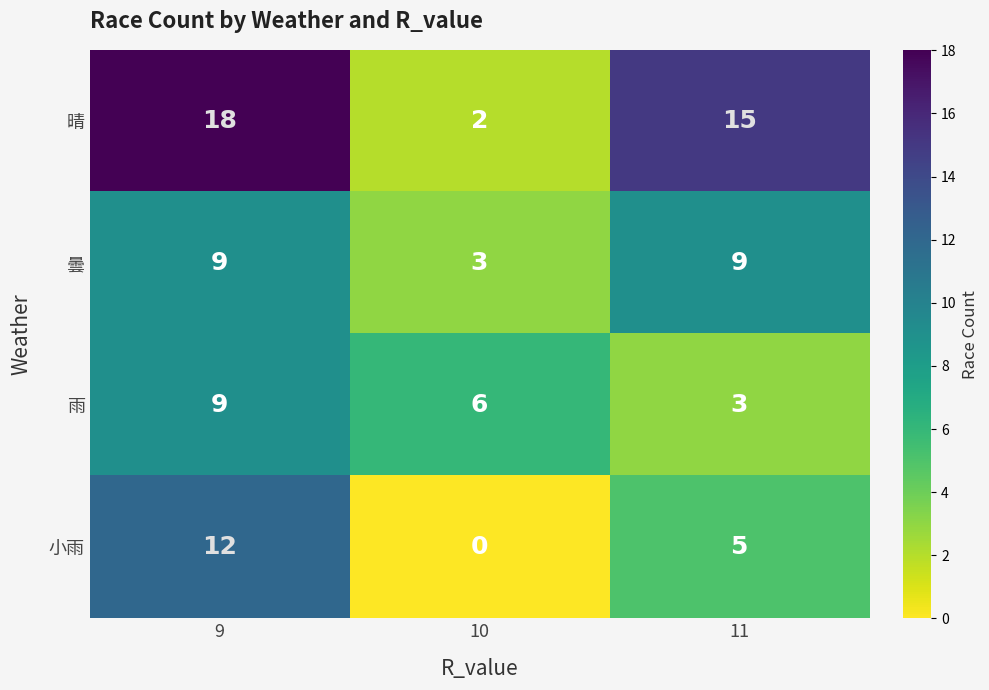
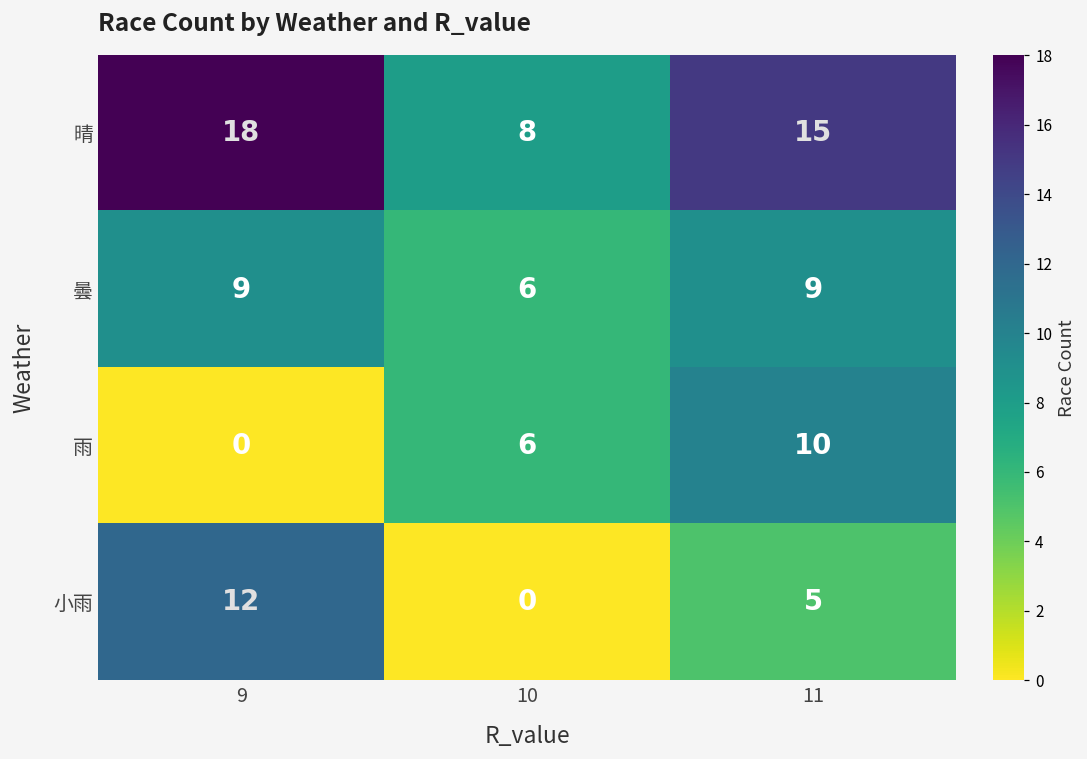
晴, 10: 2 -> 8
曇, 10: 3 -> 6
雨, 9: 9 -> 0
雨, 11: 3 -> 10
